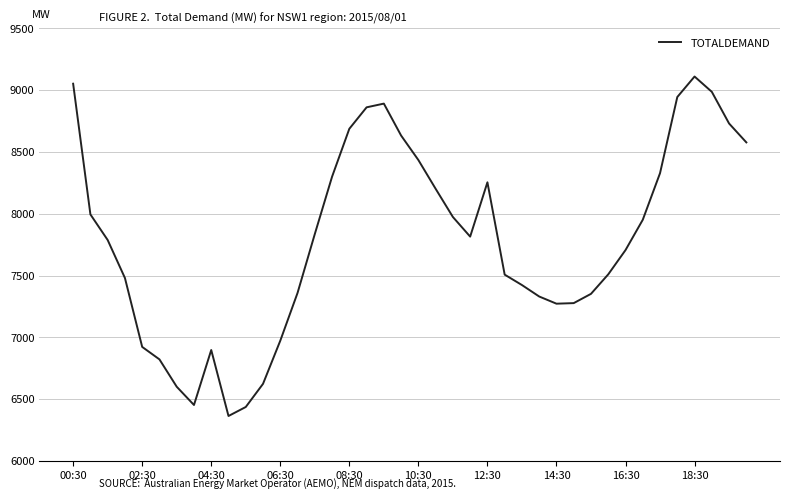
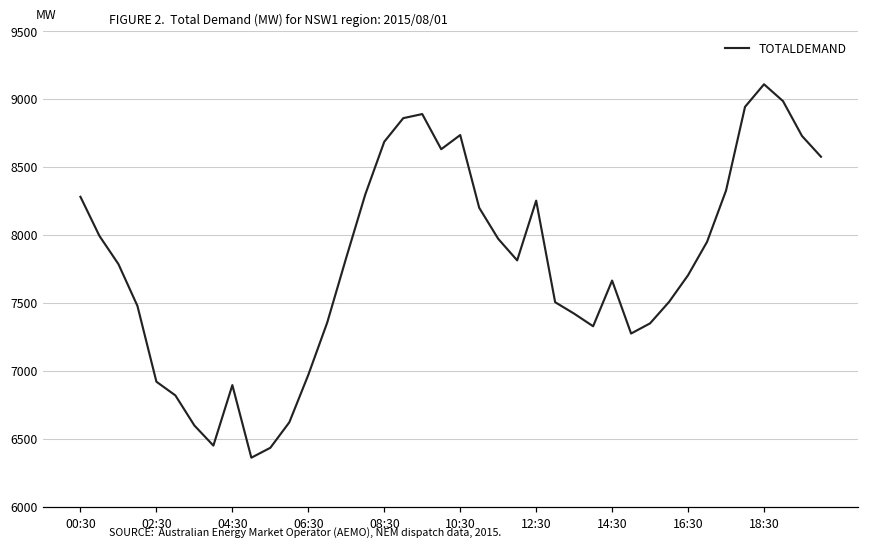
00:30: 9050 -> 8280
10:30: 8430 -> 8740
14:30: 7270 -> 7670
